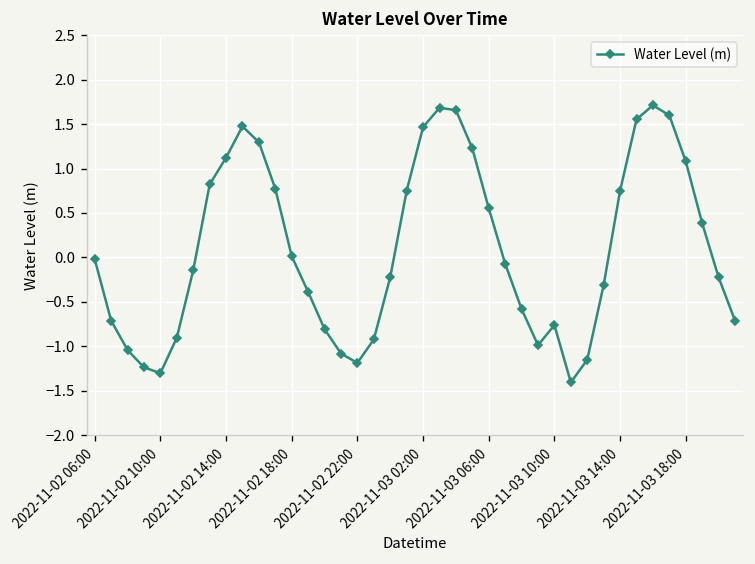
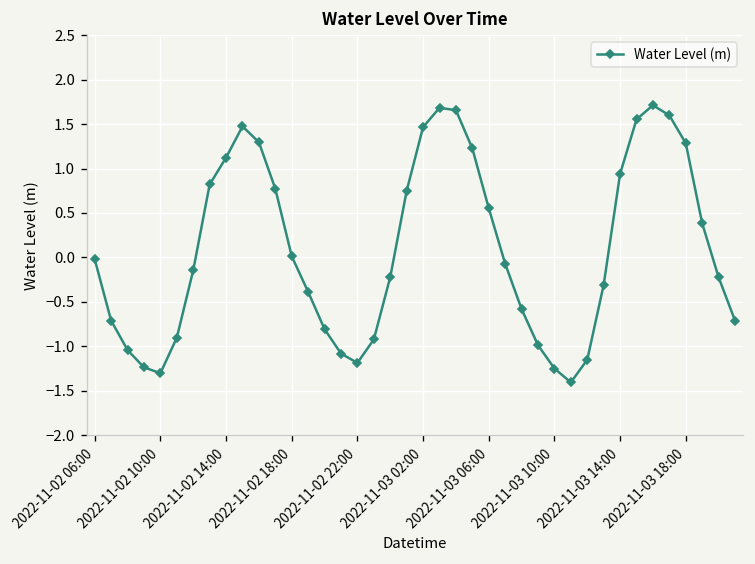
2022-11-03 10:00: -0.8 -> -1.2
2022-11-03 14:00: 0.8 -> 0.9
2022-11-03 18:00: 1.1 -> 1.3
